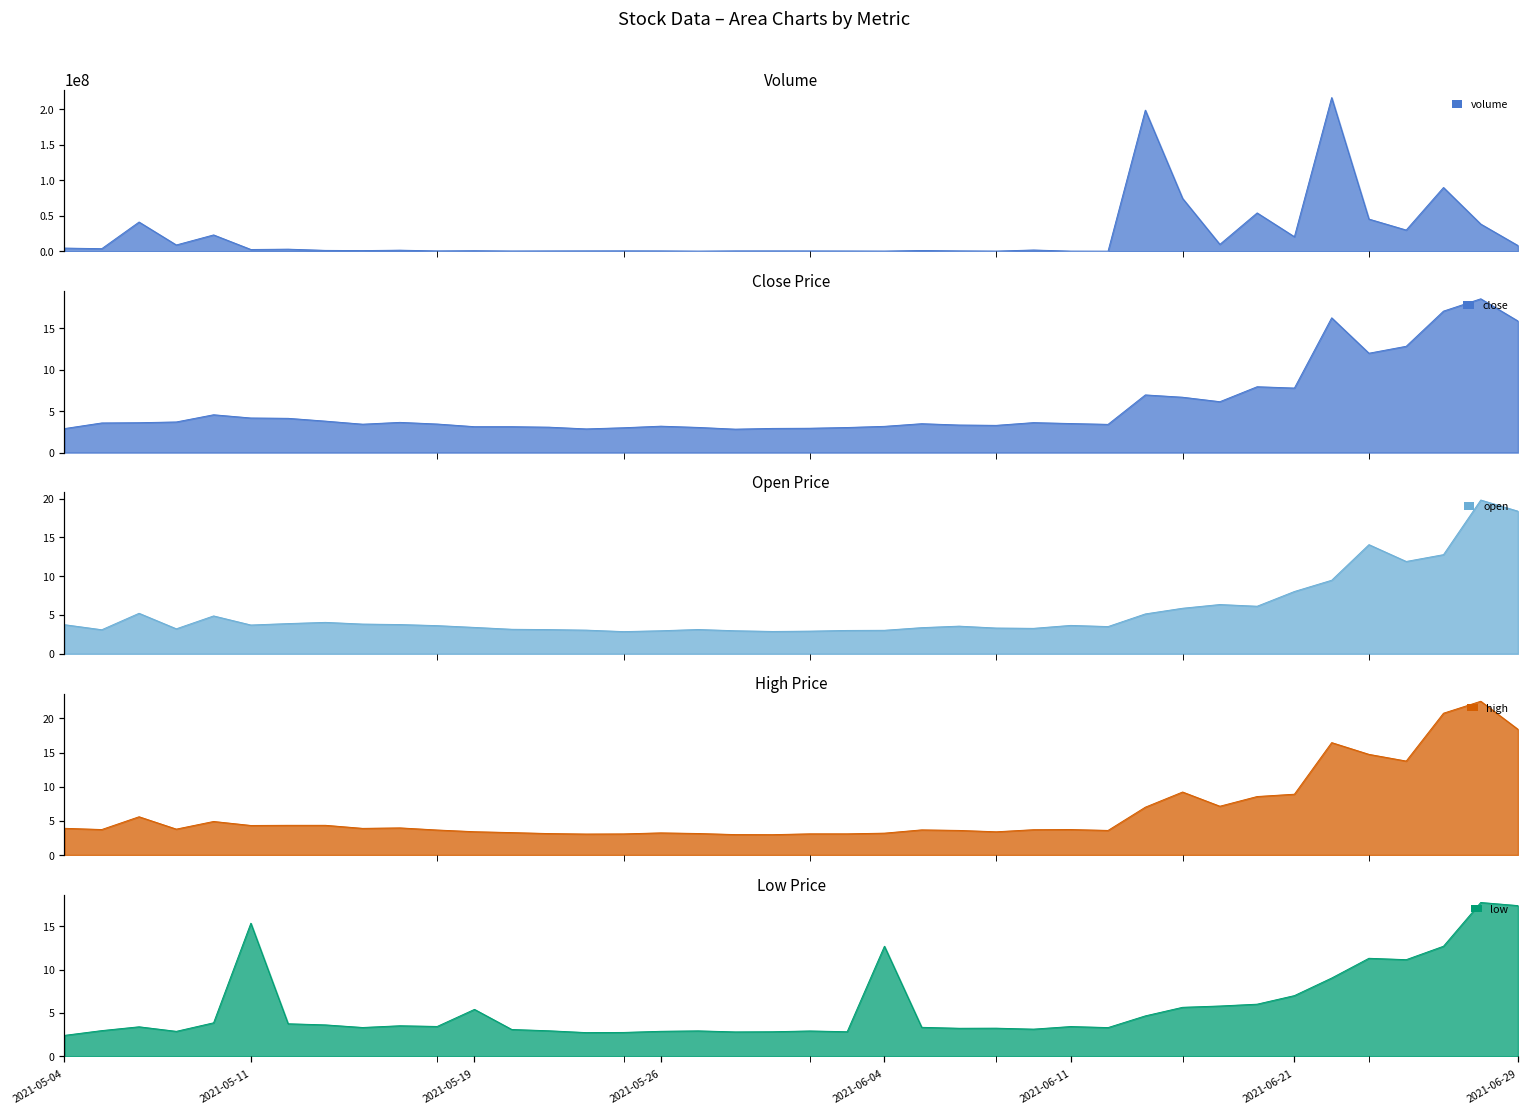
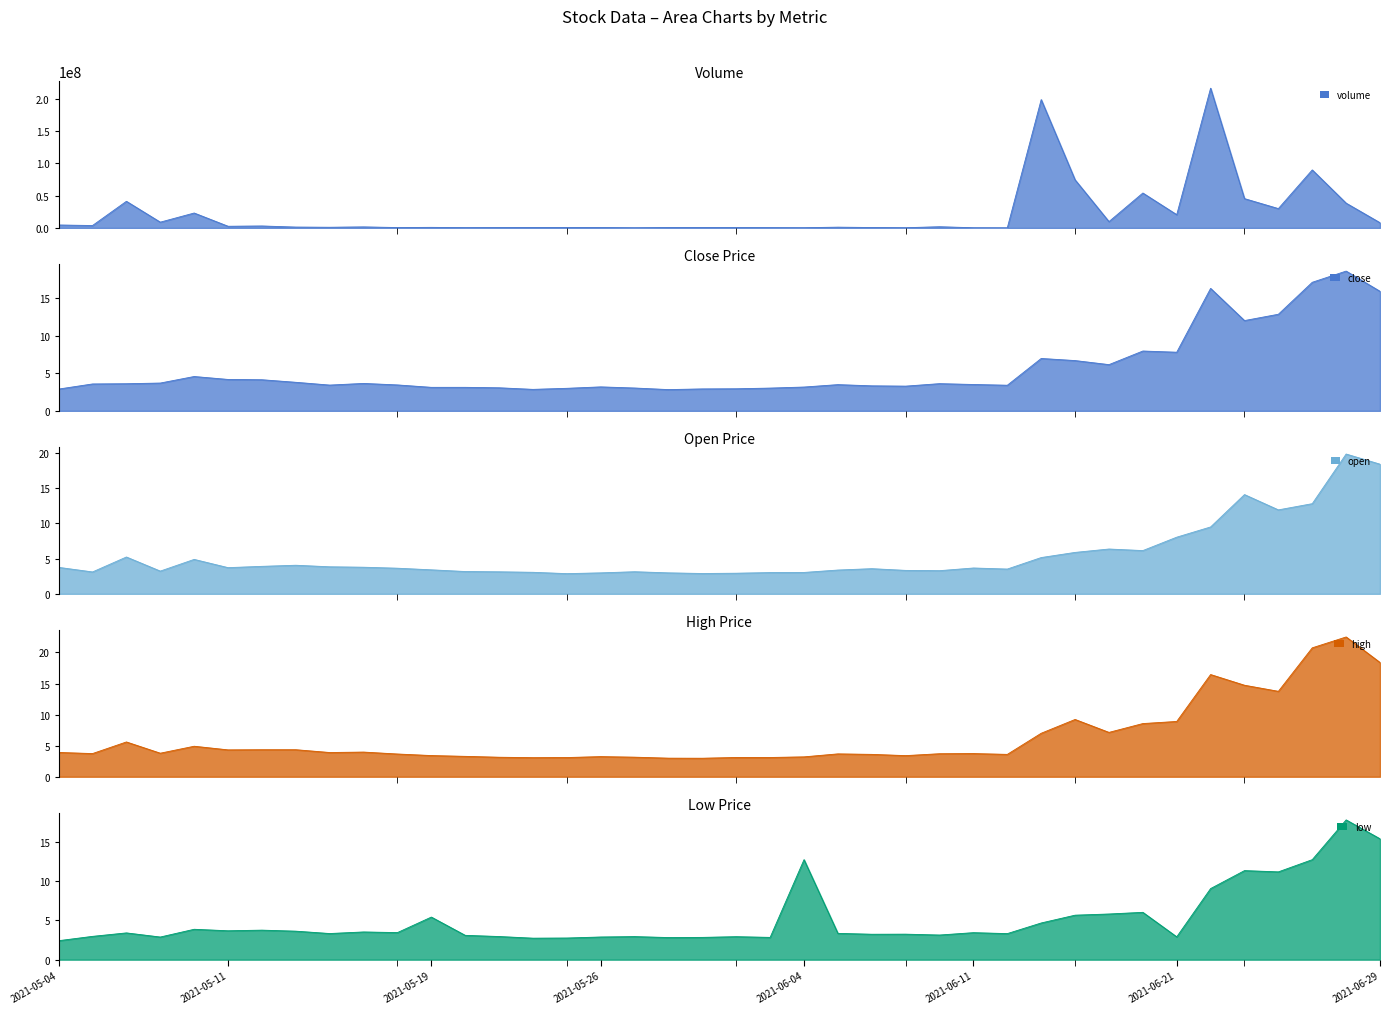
Low Price, 2021-05-11: 15 -> 4
Low Price, 2021-06-21: 7 -> 3
Low Price, 2021-06-29: 17 -> 15
